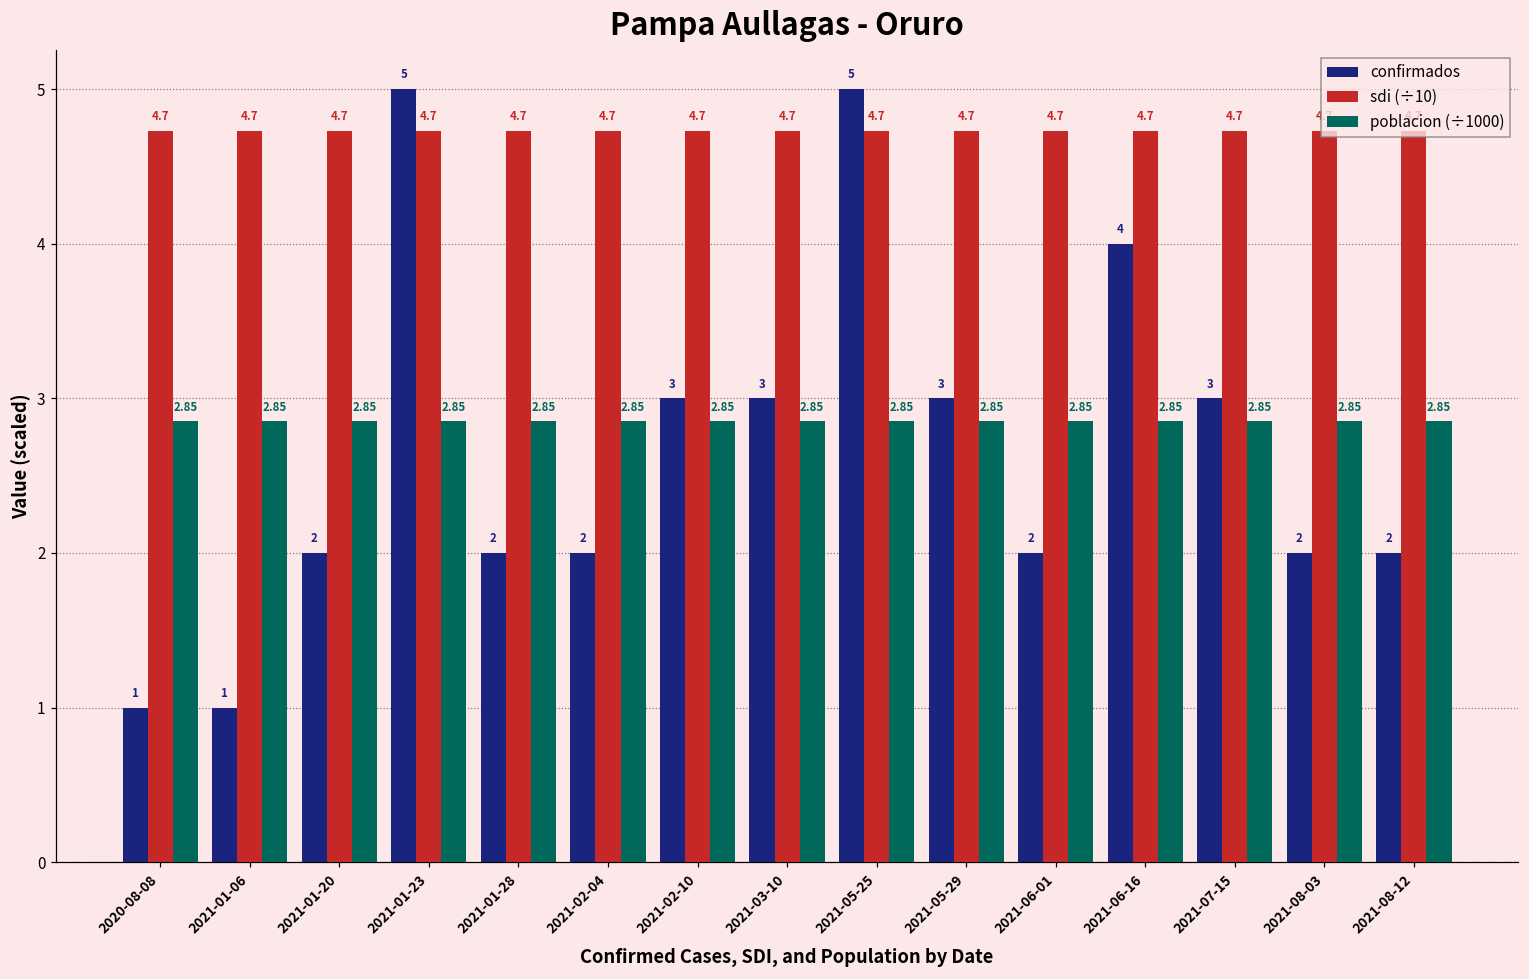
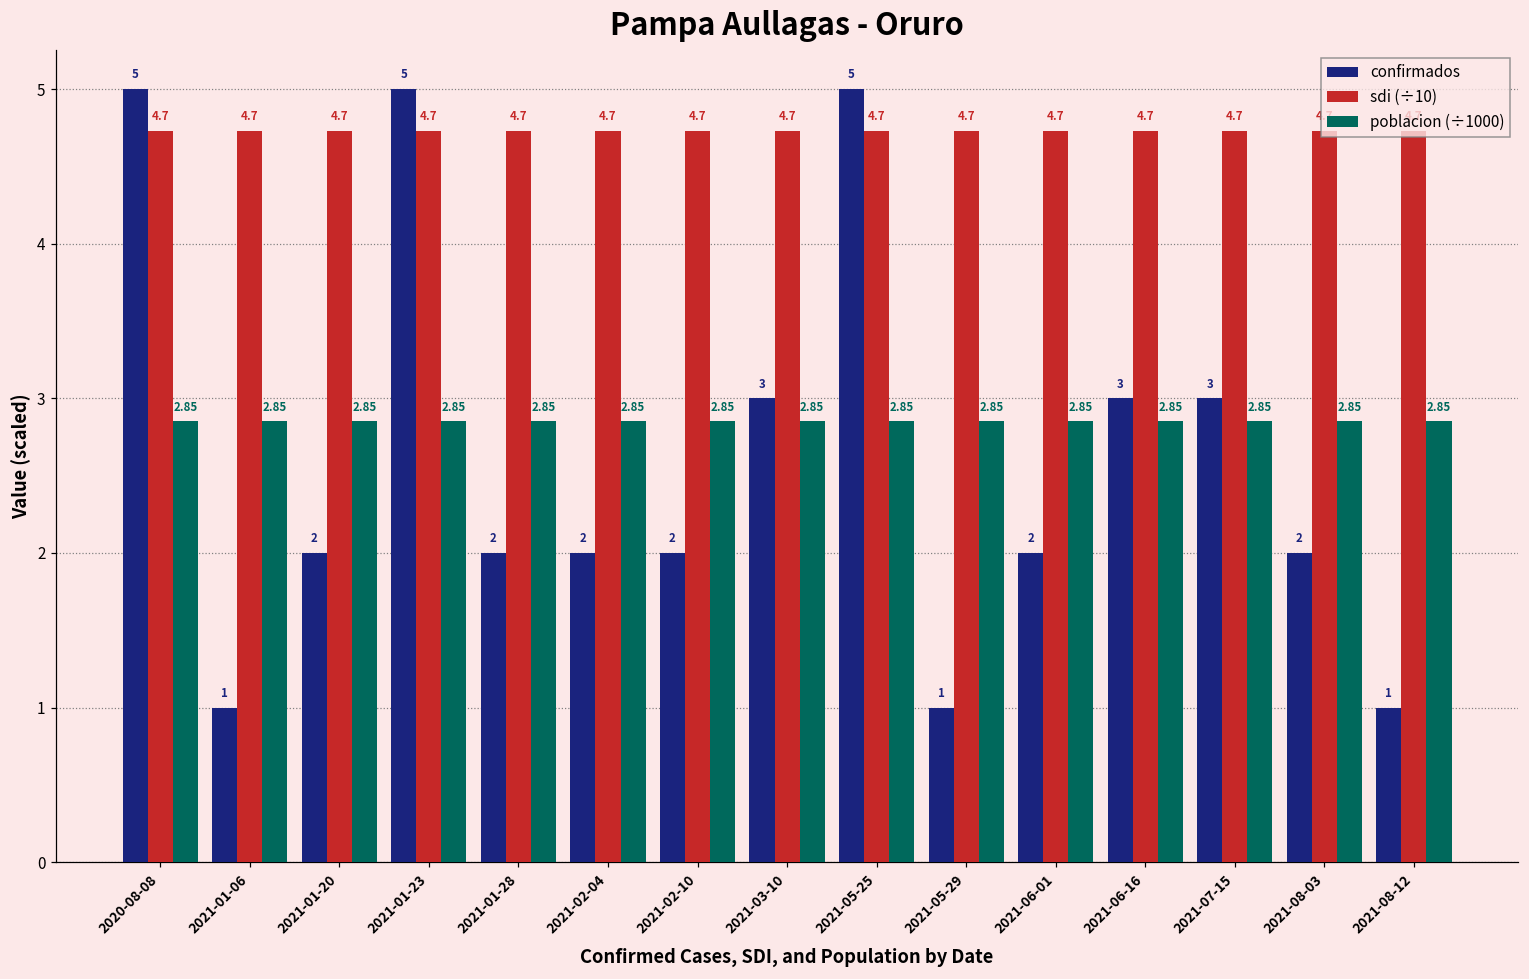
confirmados, 2020-08-08: 1 -> 5
confirmados, 2021-02-10: 3 -> 2
confirmados, 2021-05-29: 3 -> 1
confirmados, 2021-06-16: 4 -> 3
confirmados, 2021-08-12: 2 -> 1
